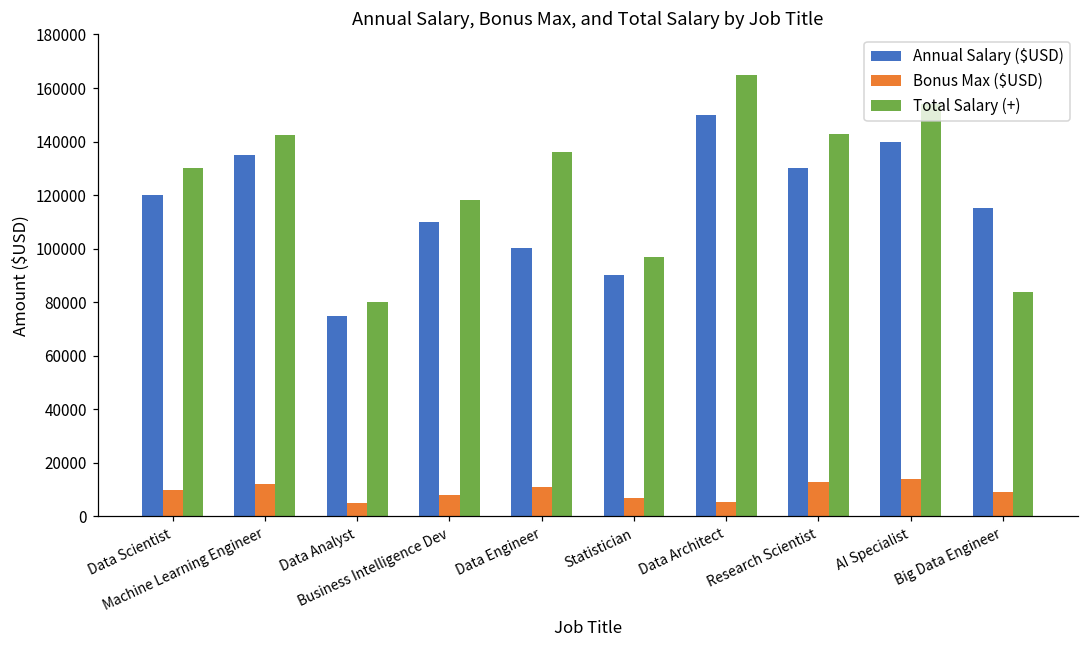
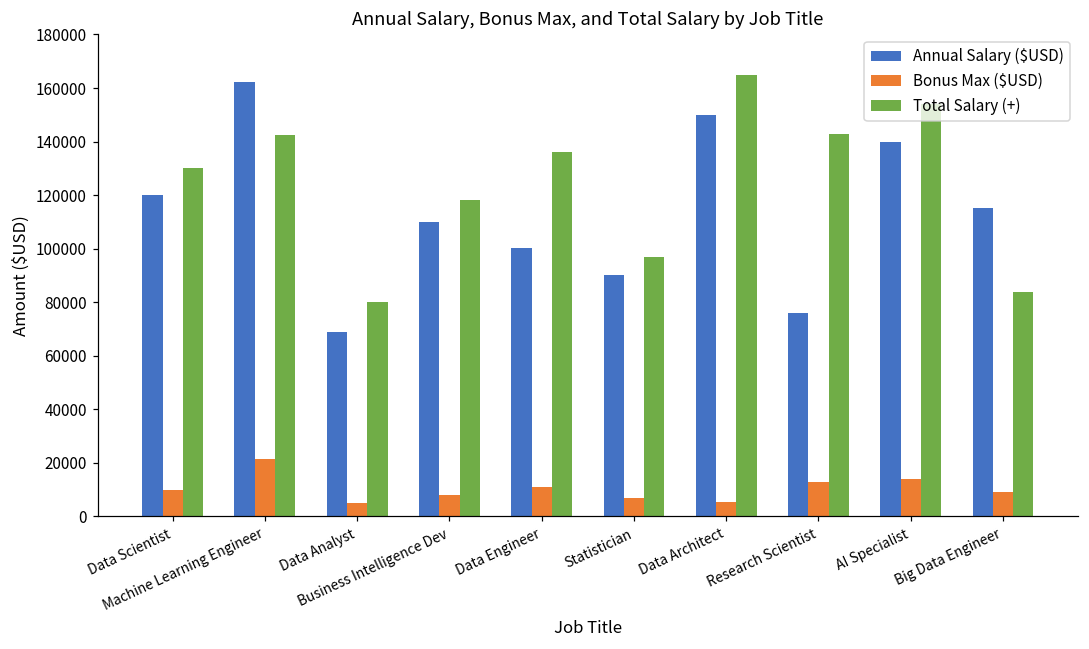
Annual Salary ($USD), Machine Learning Engineer: 135000 -> 162000
Bonus Max ($USD), Machine Learning Engineer: 12000 -> 22000
Annual Salary ($USD), Data Analyst: 75000 -> 69000
Annual Salary ($USD), Research Scientist: 130000 -> 76000
